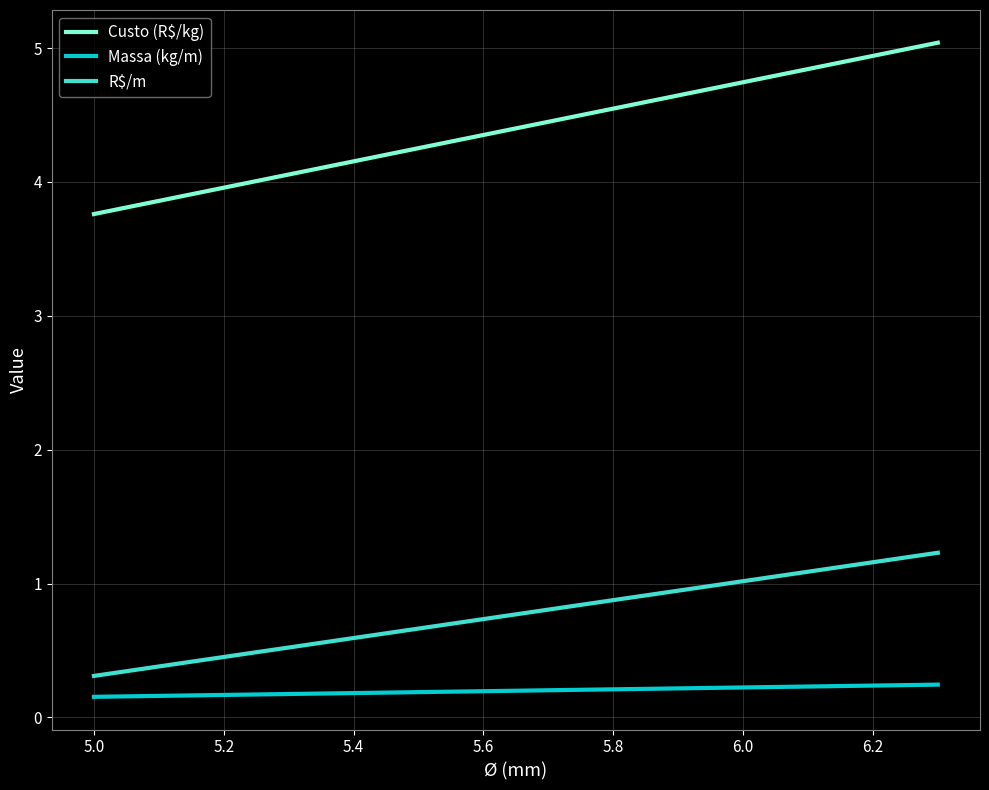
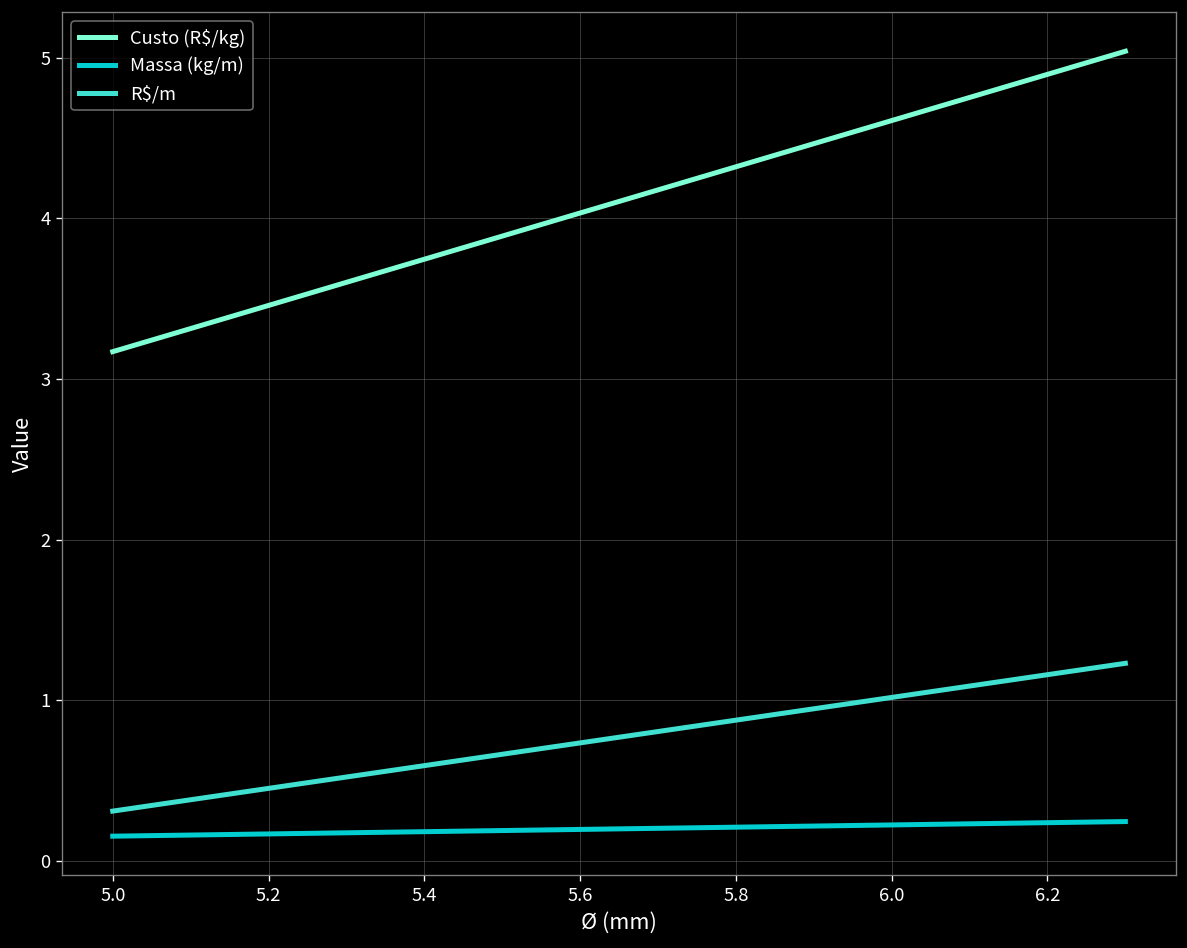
Custo (R$/kg), 5.0: 3.76 -> 3.17
